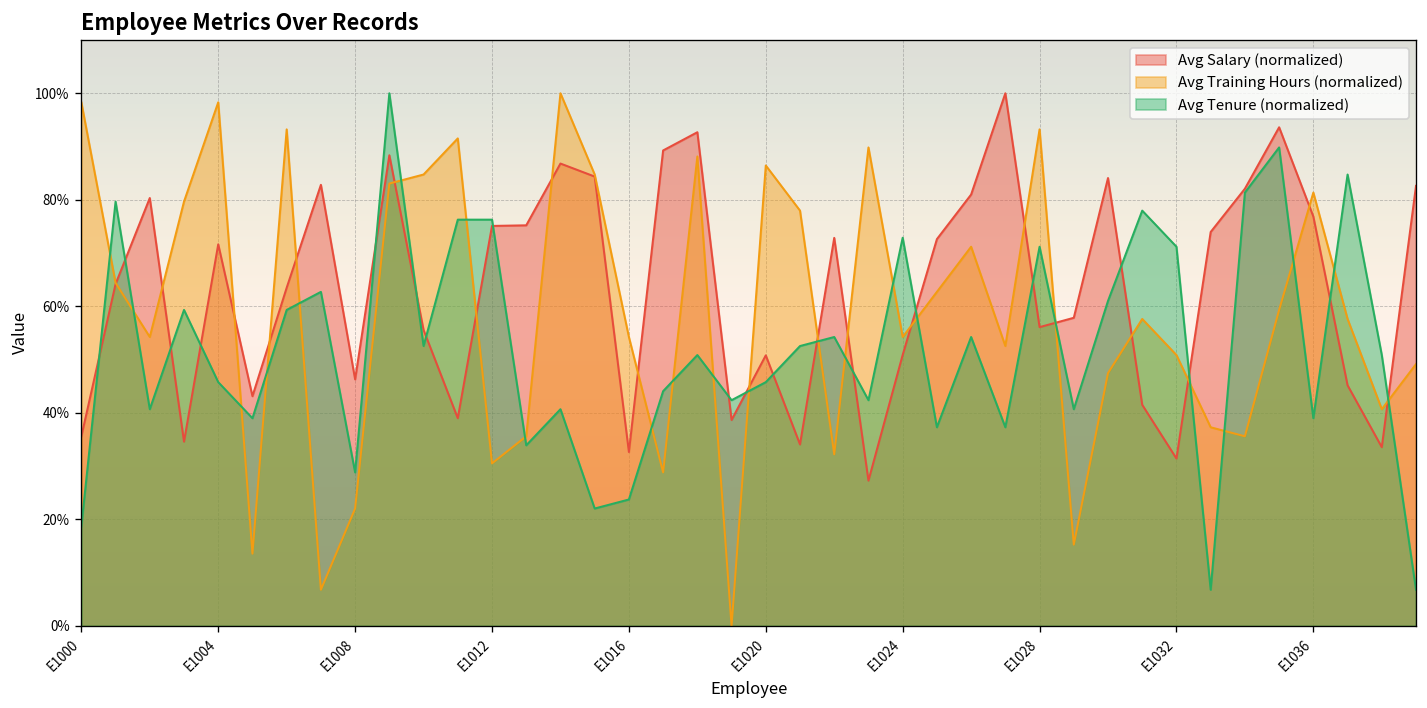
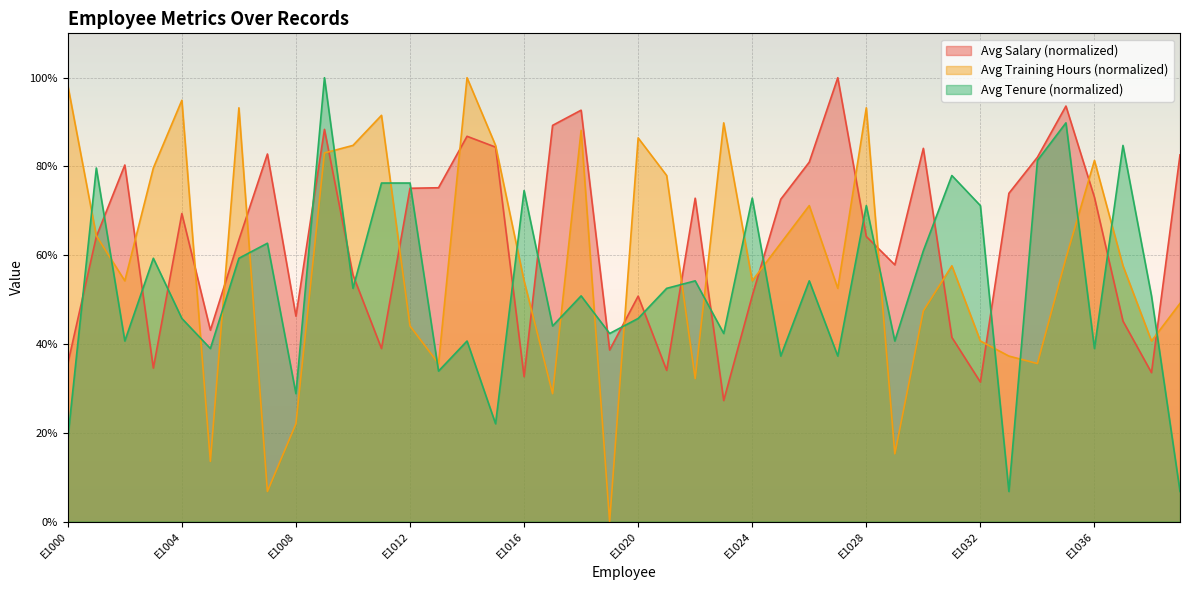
Avg Salary (normalized), E1004: 72% -> 69%
Avg Training Hours (normalized), E1004: 98% -> 95%
Avg Training Hours (normalized), E1012: 31% -> 44%
Avg Tenure (normalized), E1016: 24% -> 75%
Avg Salary (normalized), E1028: 56% -> 64%
Avg Training Hours (normalized), E1032: 51% -> 41%
Avg Salary (normalized), E1036: 77% -> 73%
